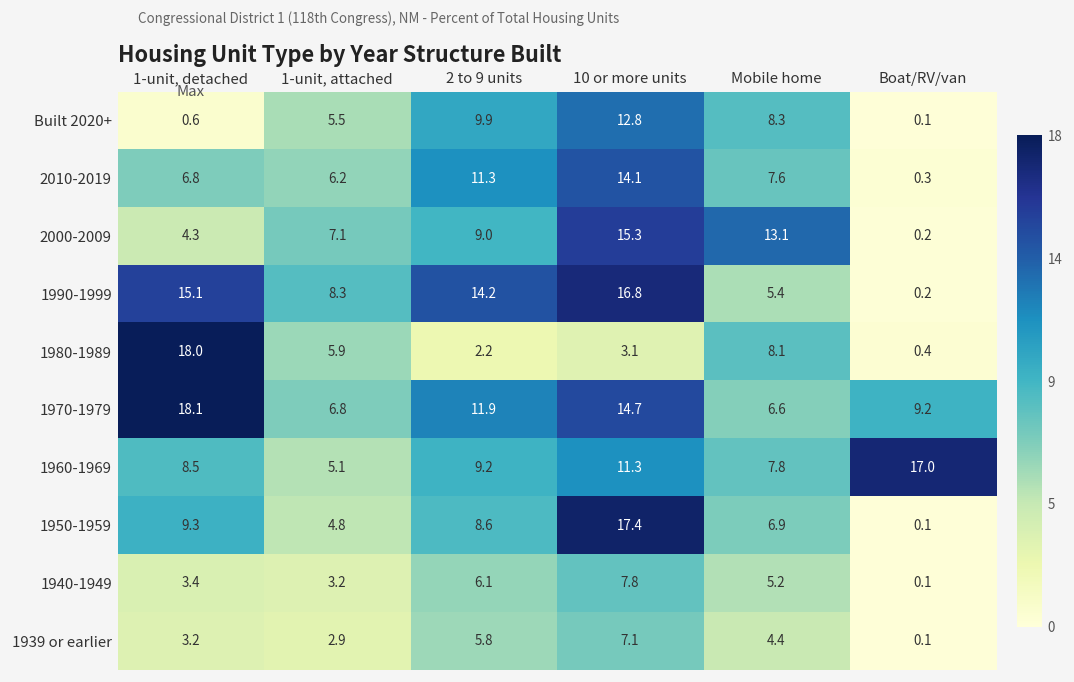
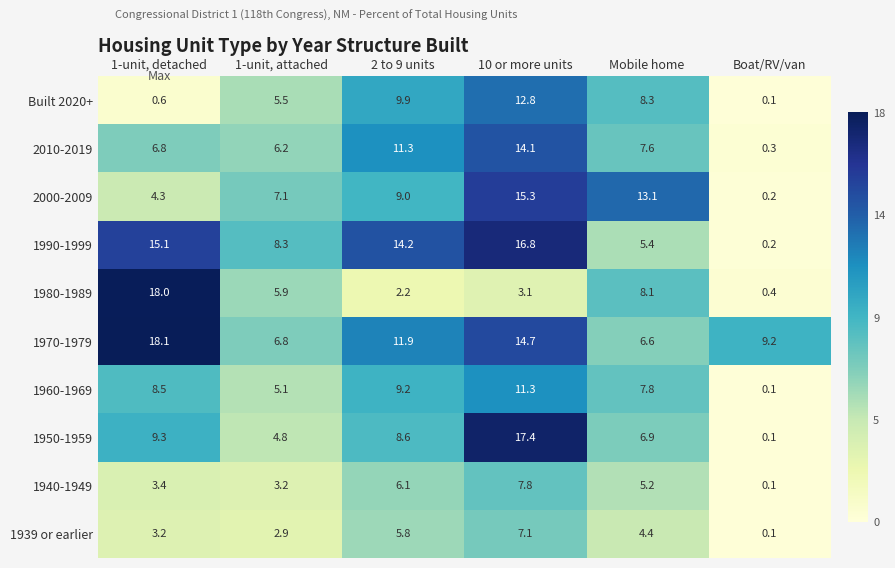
1960-1969, Boat/RV/van: 17.0 -> 0.1
